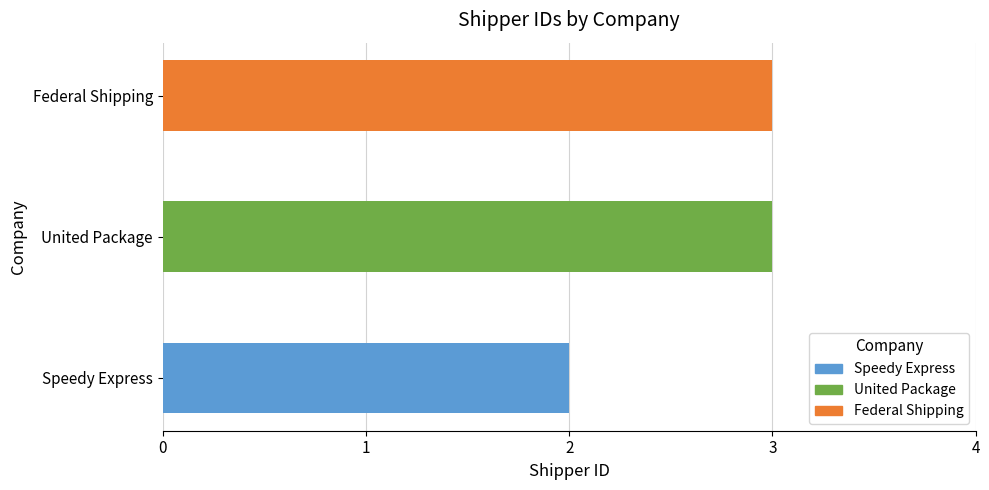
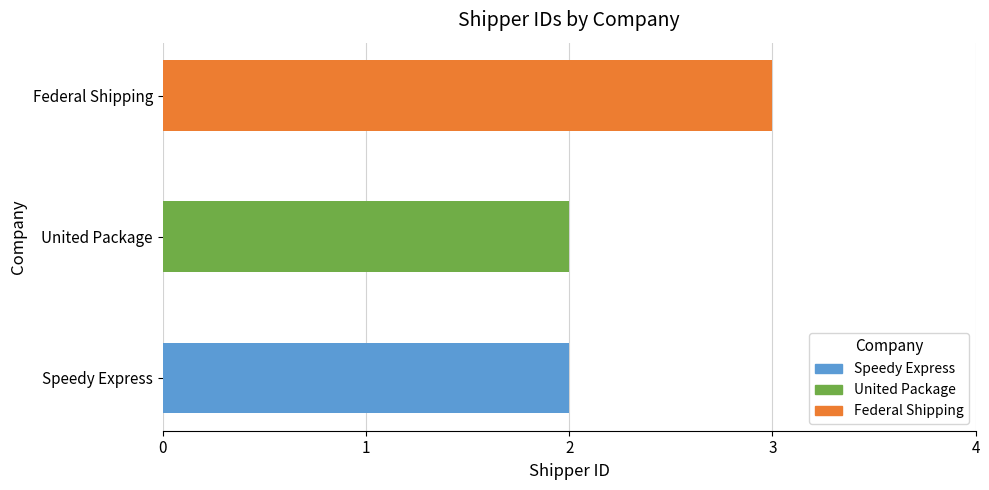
United Package: 3 -> 2
